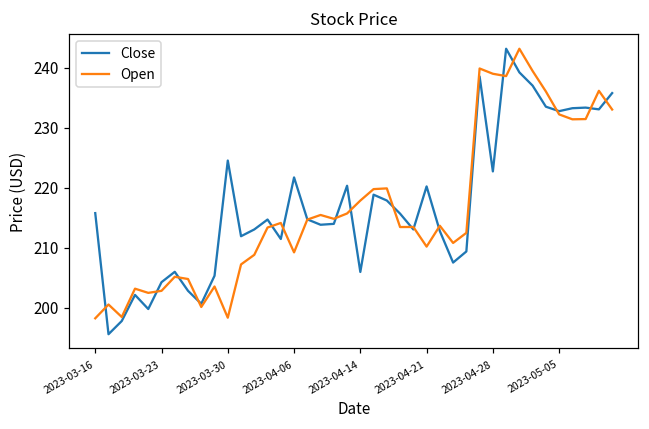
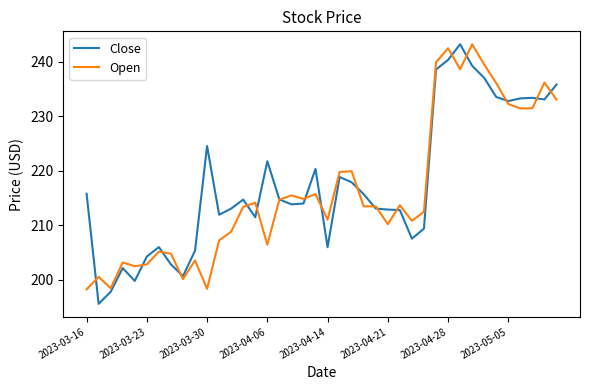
Open, 2023-04-06: 209 -> 206
Open, 2023-04-14: 218 -> 211
Close, 2023-04-21: 220 -> 213
Close, 2023-04-28: 223 -> 240
Open, 2023-04-28: 239 -> 242
